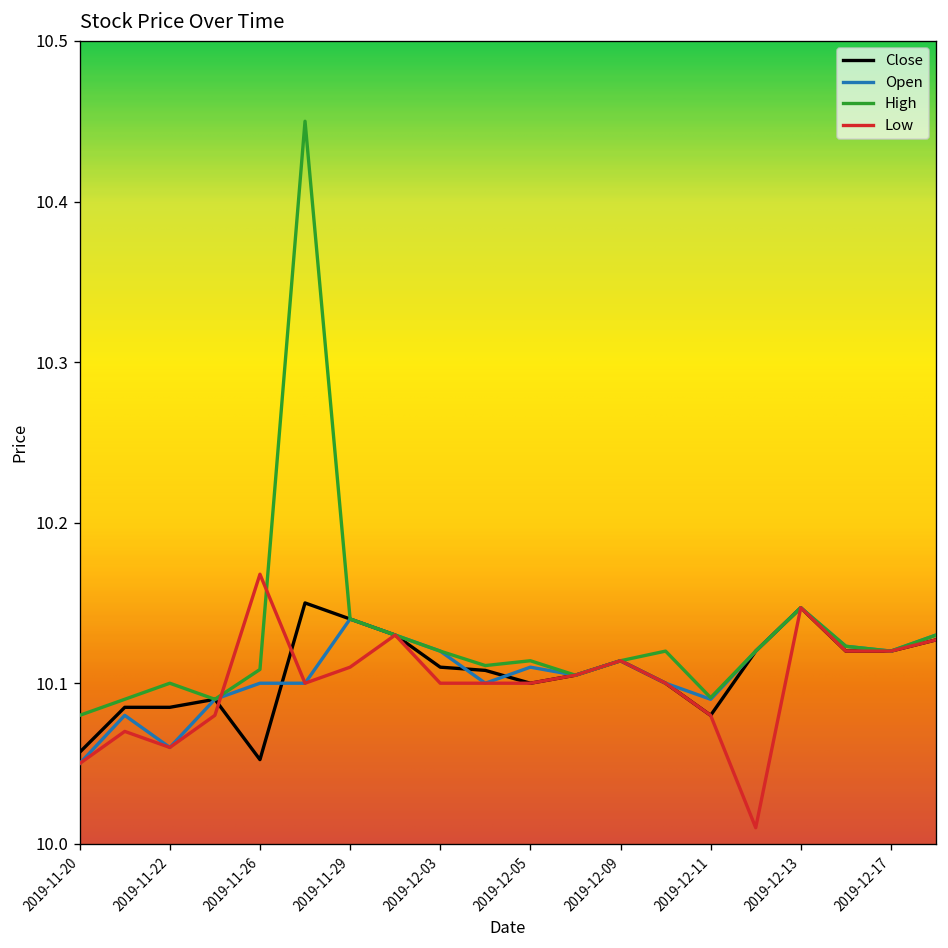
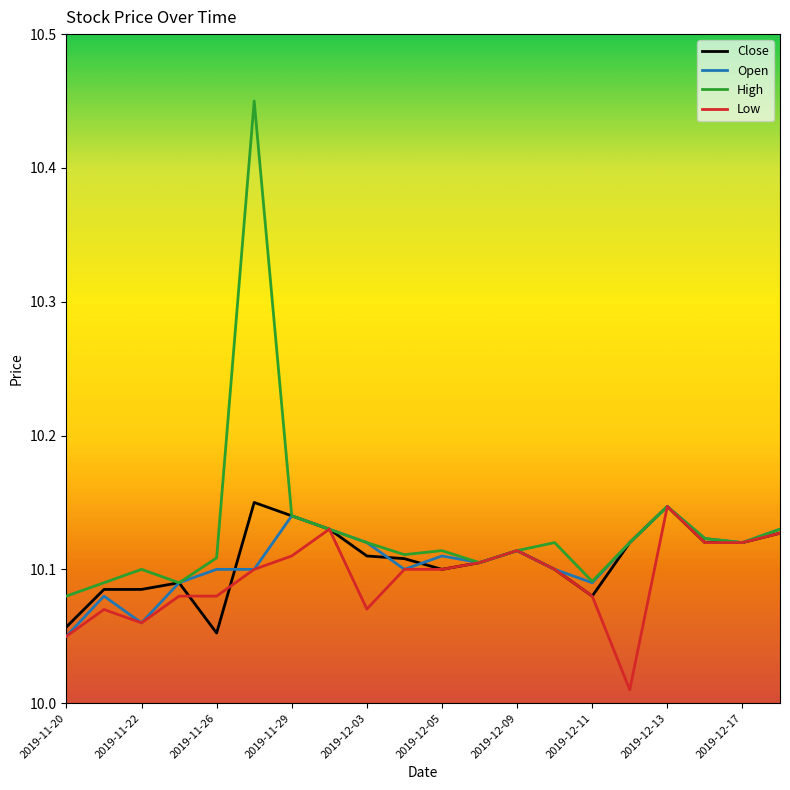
Low, 2019-11-26: 10.168 -> 10.080
Low, 2019-12-03: 10.100 -> 10.070
